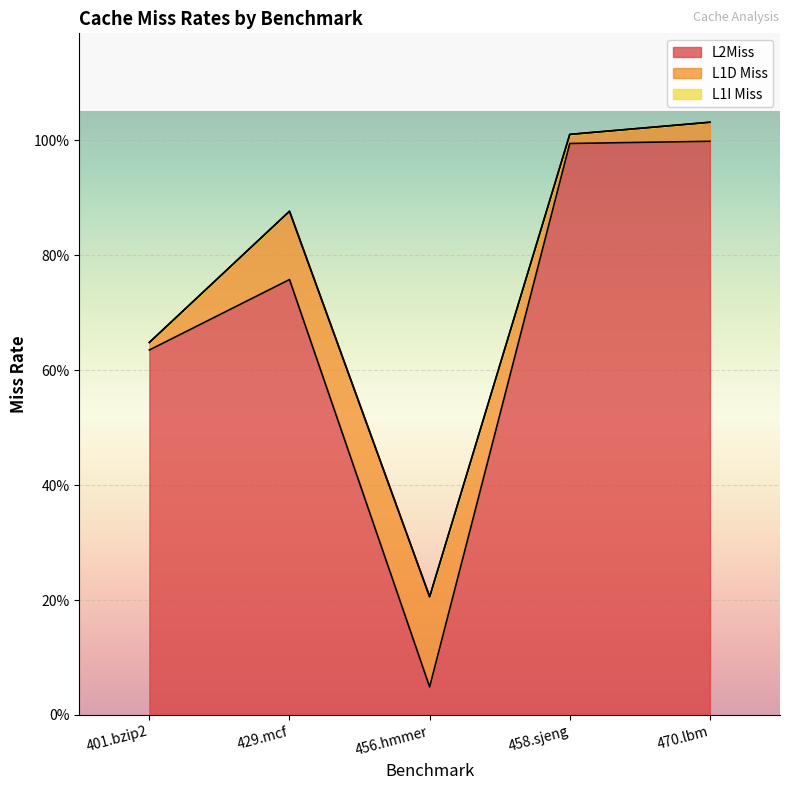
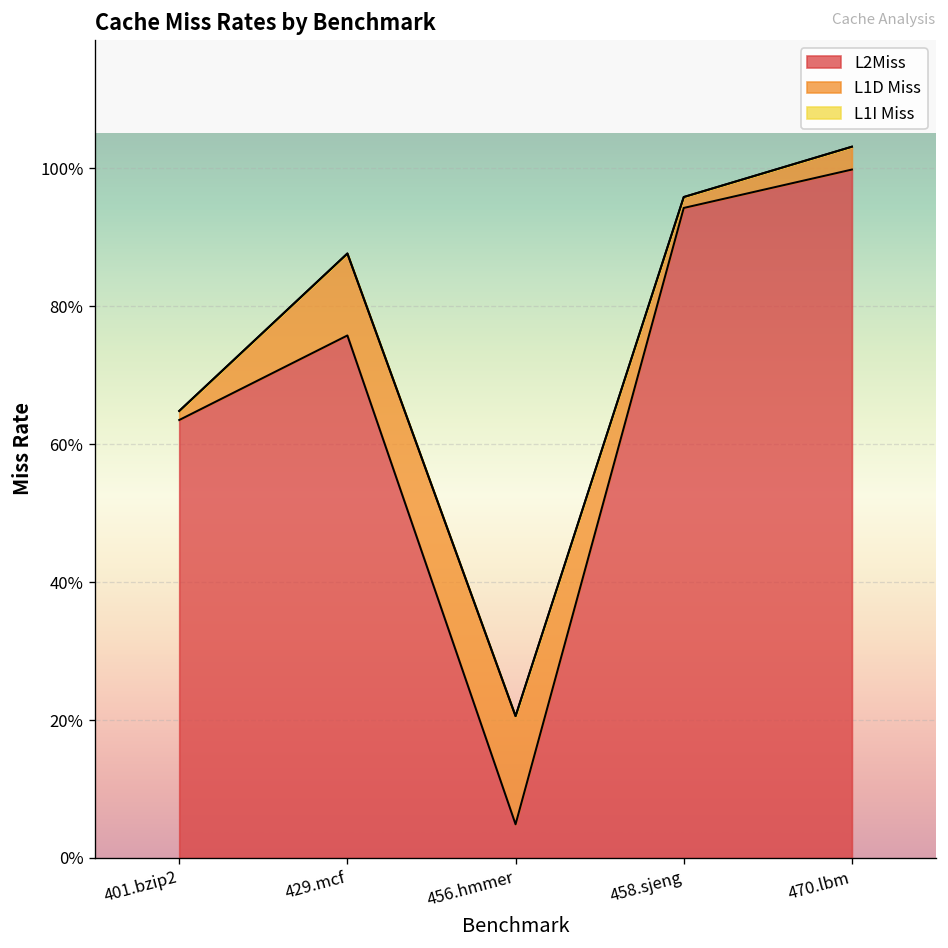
L2Miss, 458.sjeng: 99% -> 94%
